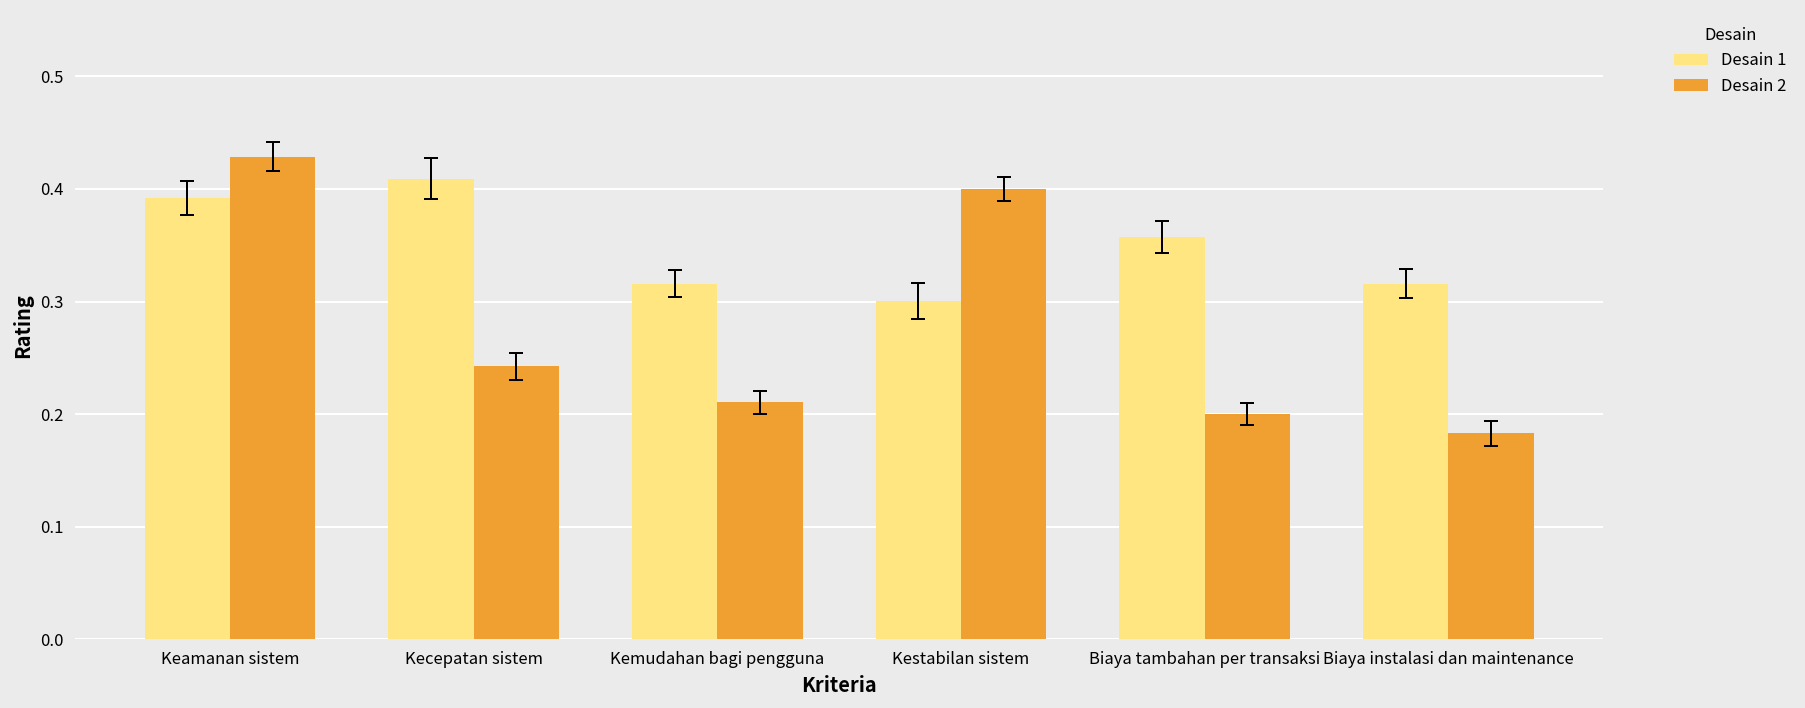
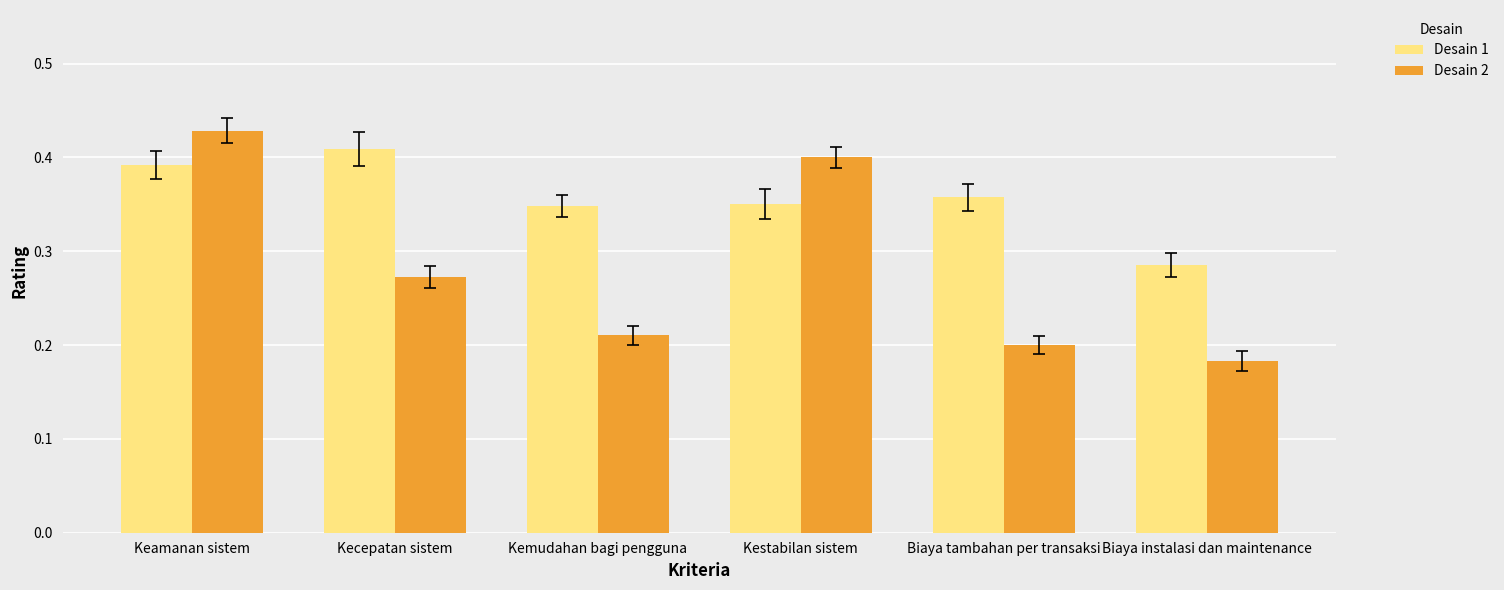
Desain 2, Kecepatan sistem: 0.24 -> 0.27
Desain 1, Kemudahan bagi pengguna: 0.32 -> 0.35
Desain 1, Kestabilan sistem: 0.30 -> 0.35
Desain 1, Biaya instalasi dan maintenance: 0.32 -> 0.29
